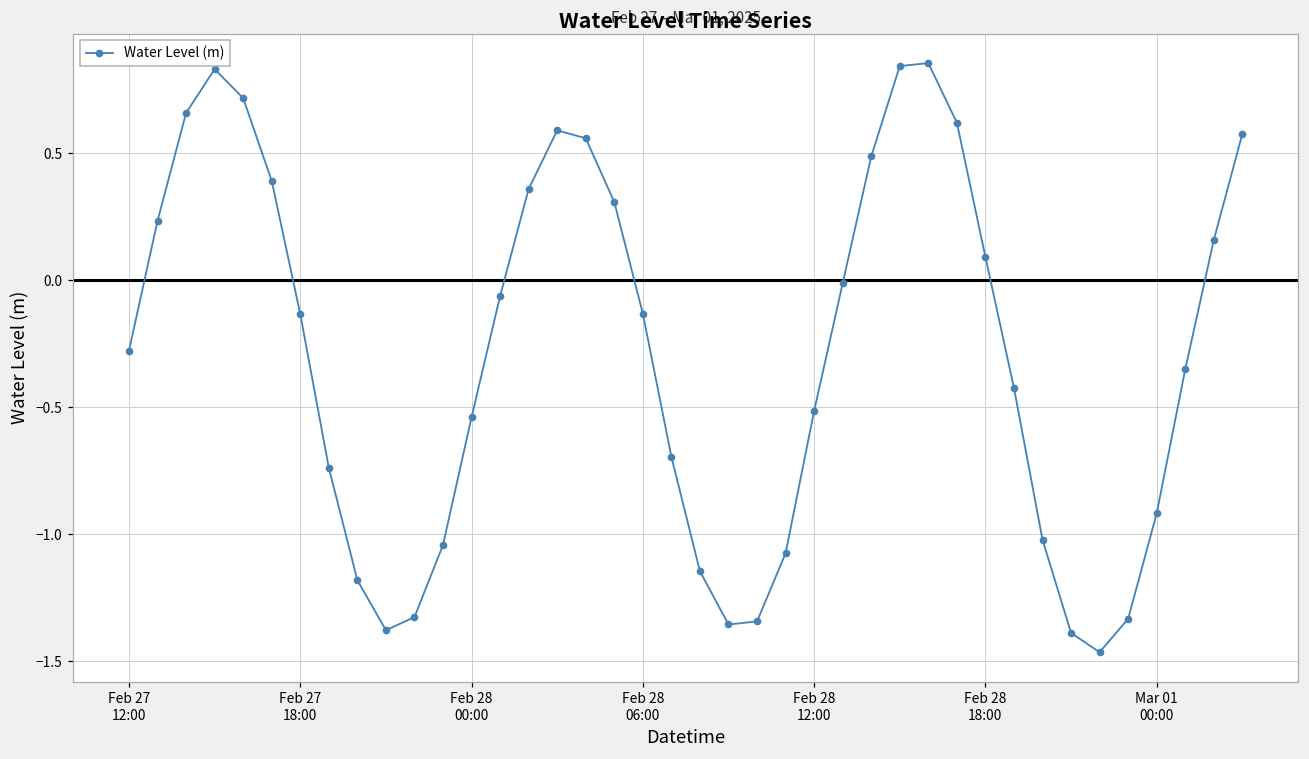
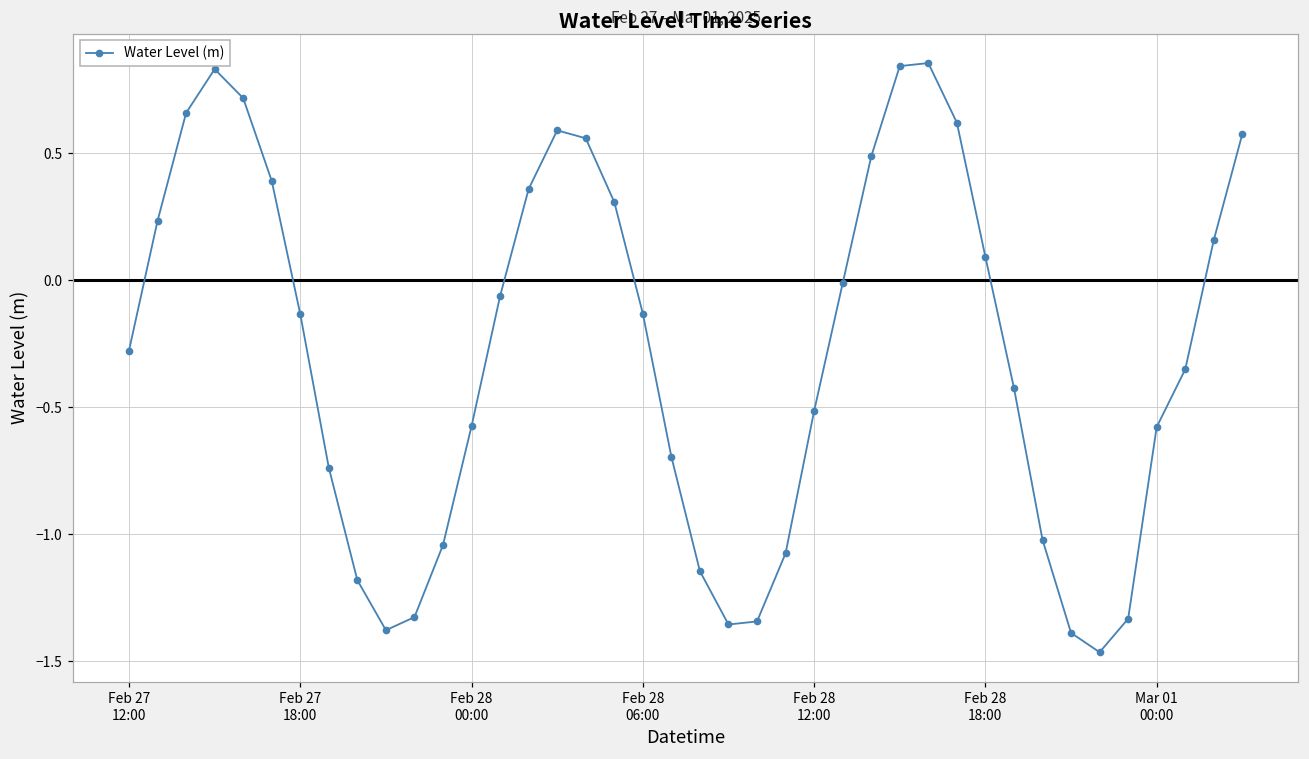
Feb 28 00:00: -0.54 -> -0.57
Mar 01 00:00: -0.92 -> -0.58
